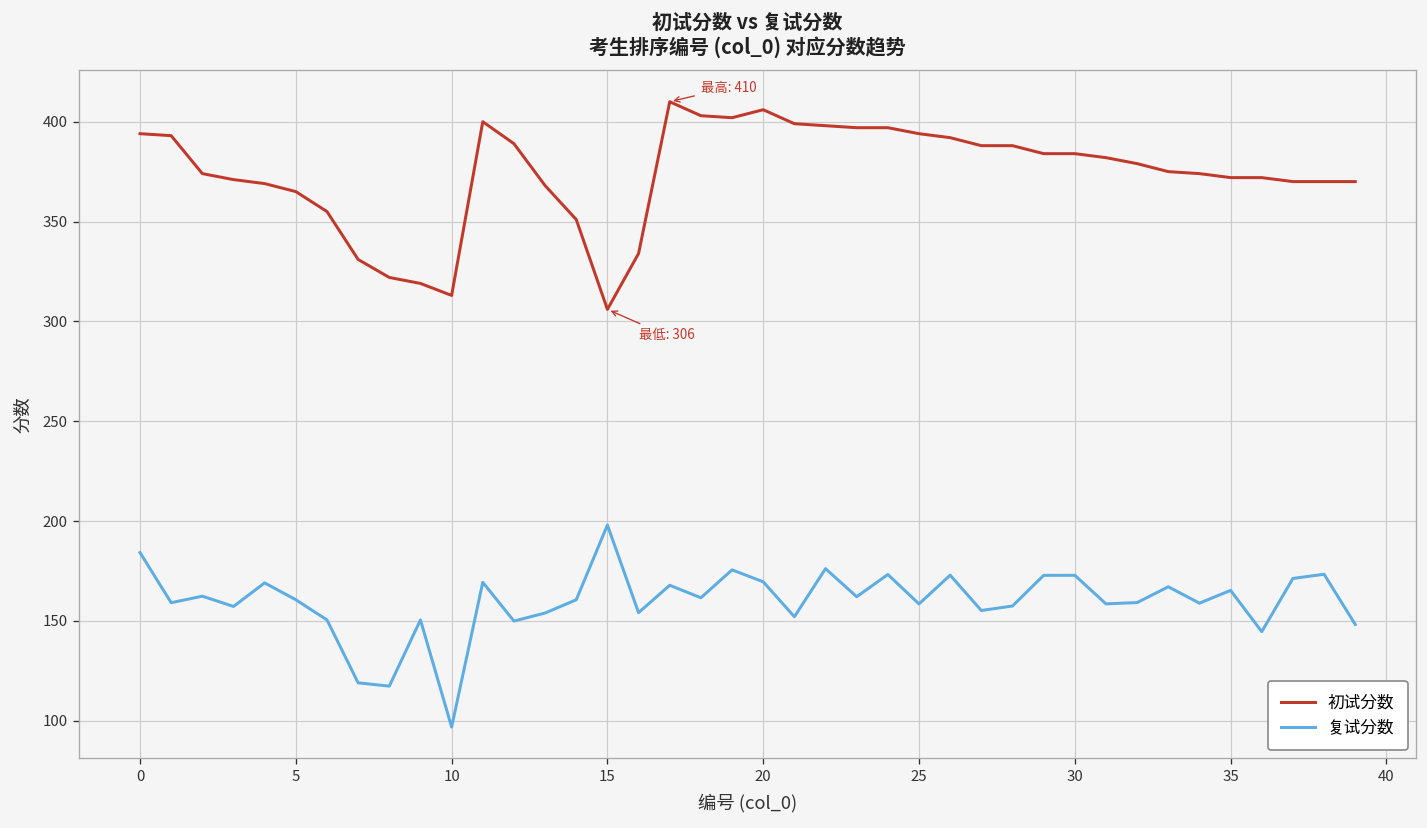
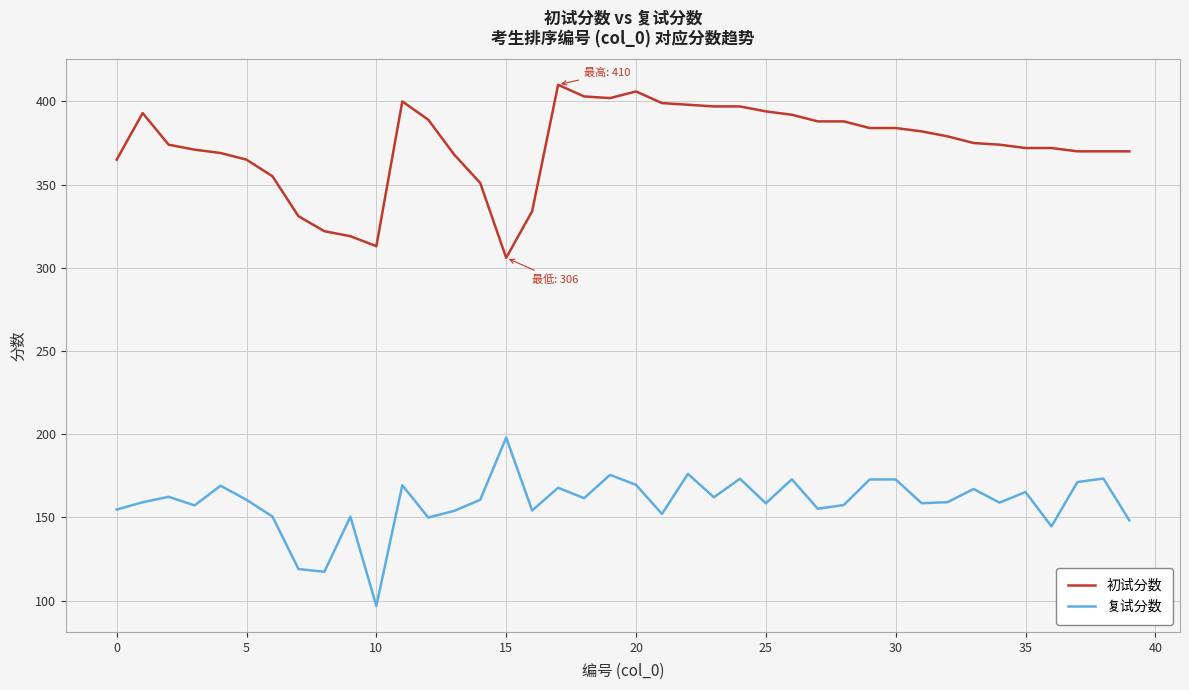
初试分数, 0: 394 -> 365
复试分数, 0: 184 -> 155
